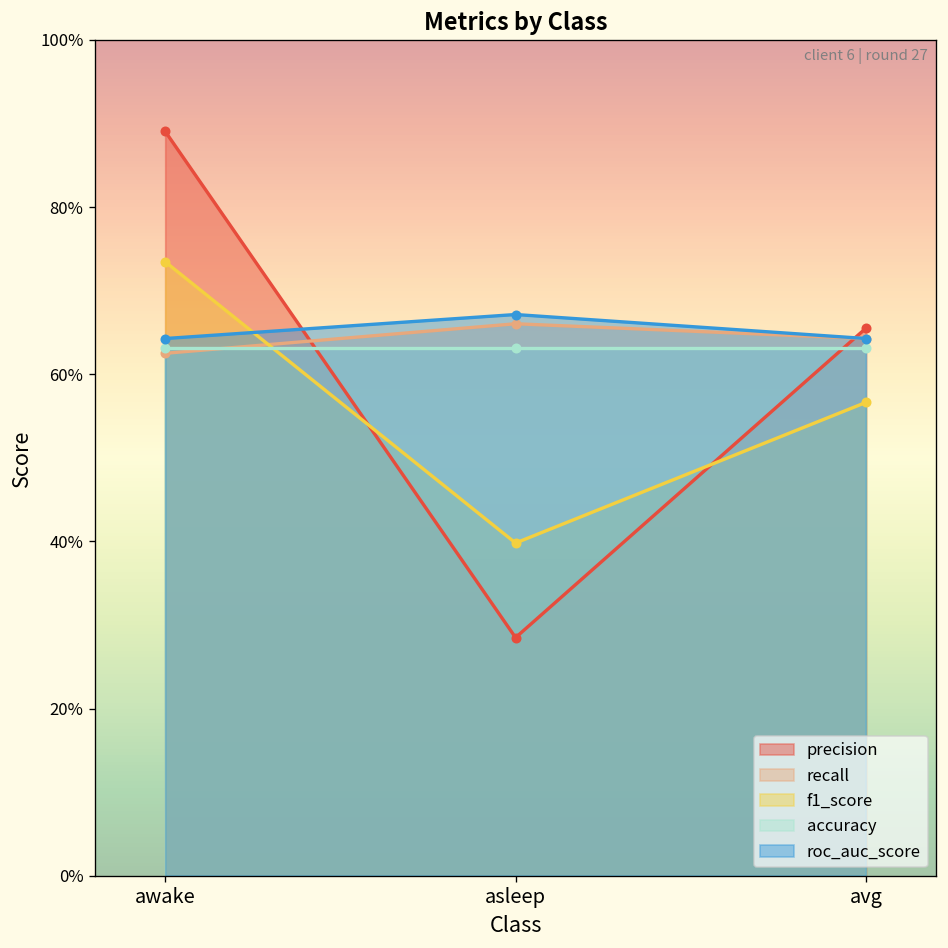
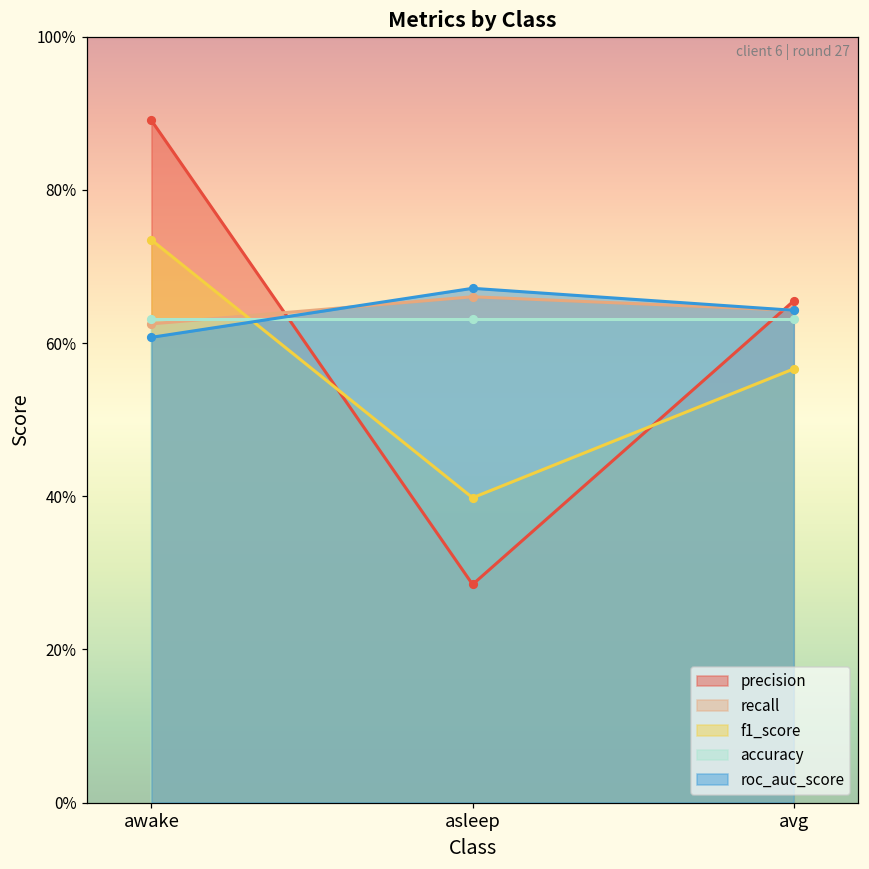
roc_auc_score, awake: 64% -> 61%
